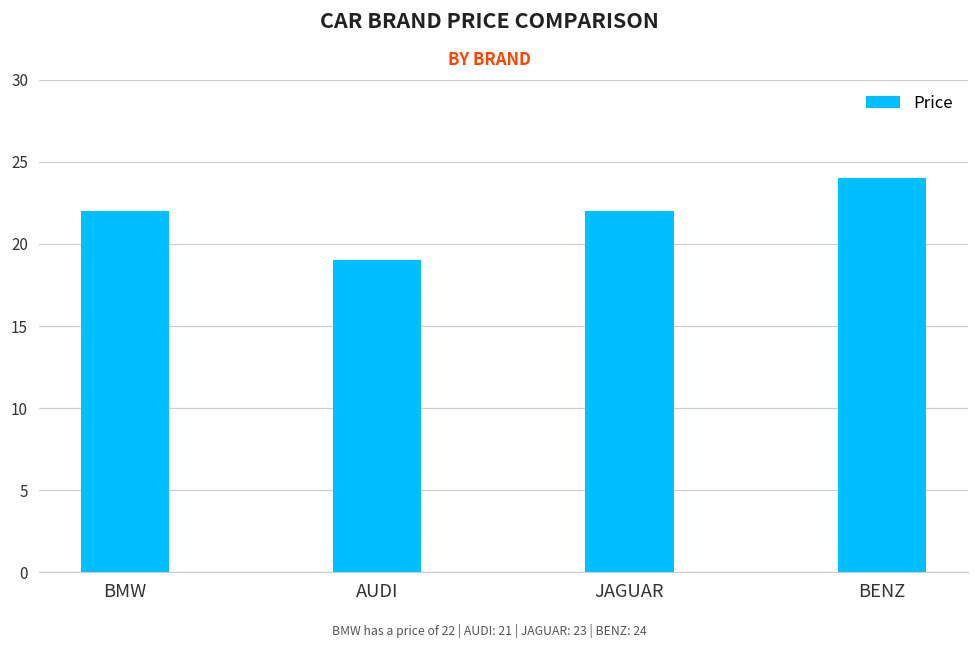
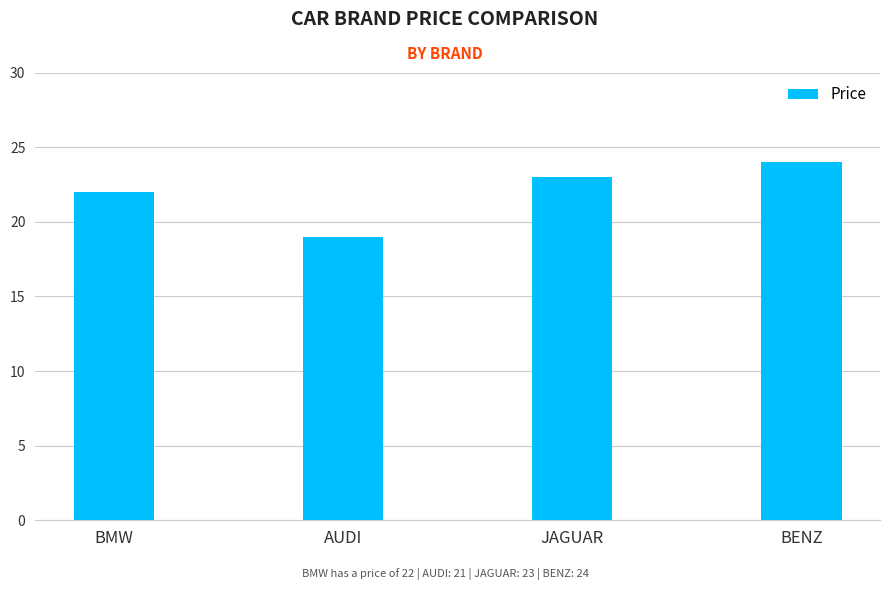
JAGUAR: 22 -> 23
